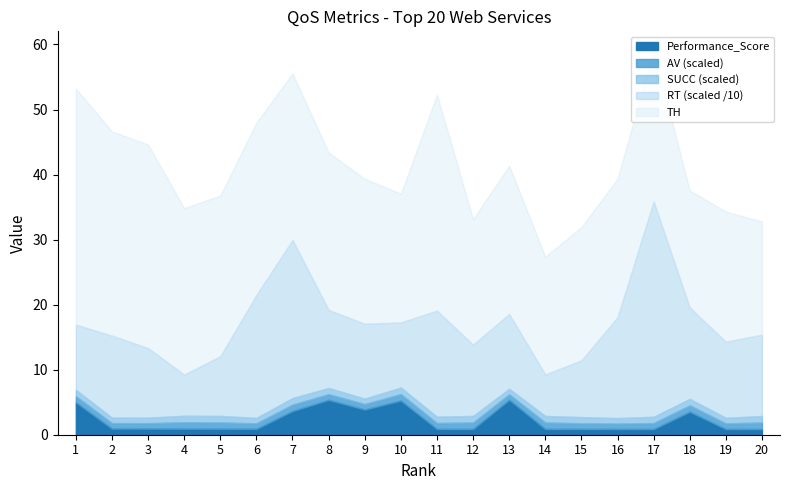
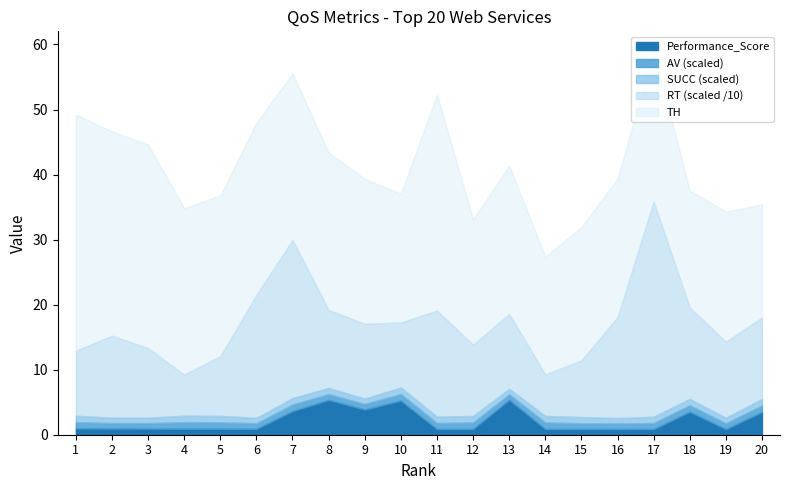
Performance_Score, 1: 5 -> 1
Performance_Score, 20: 1 -> 4
